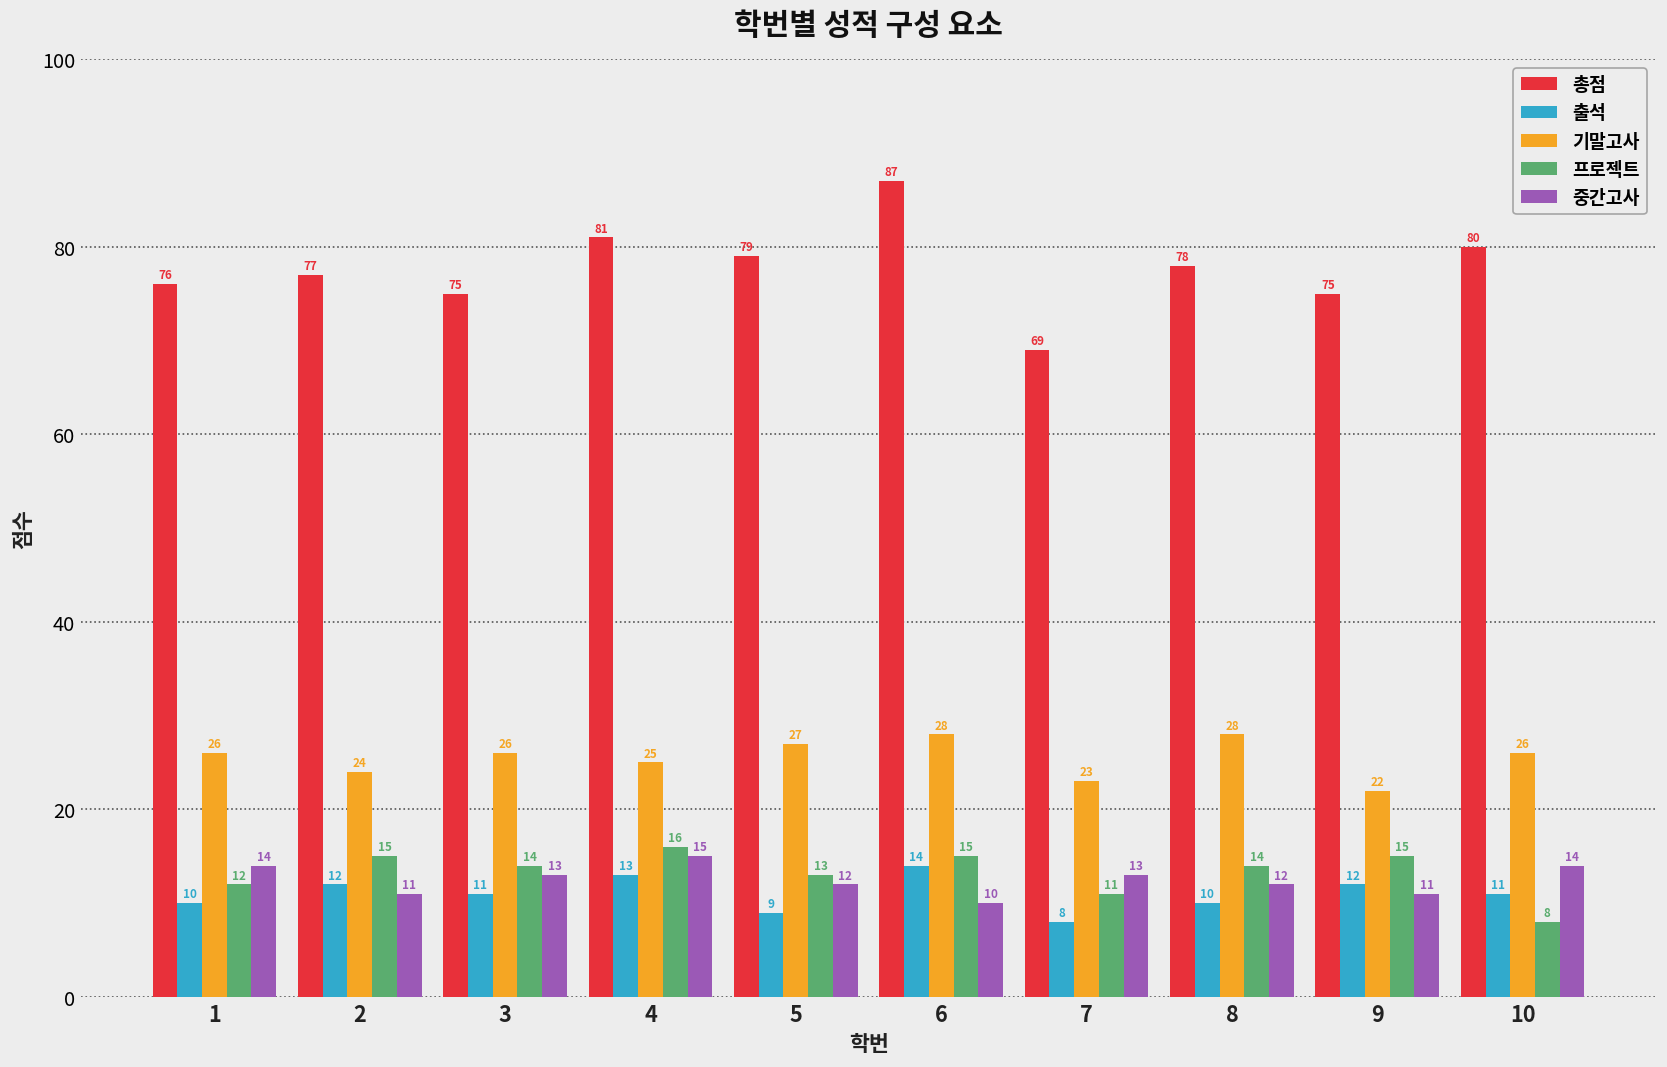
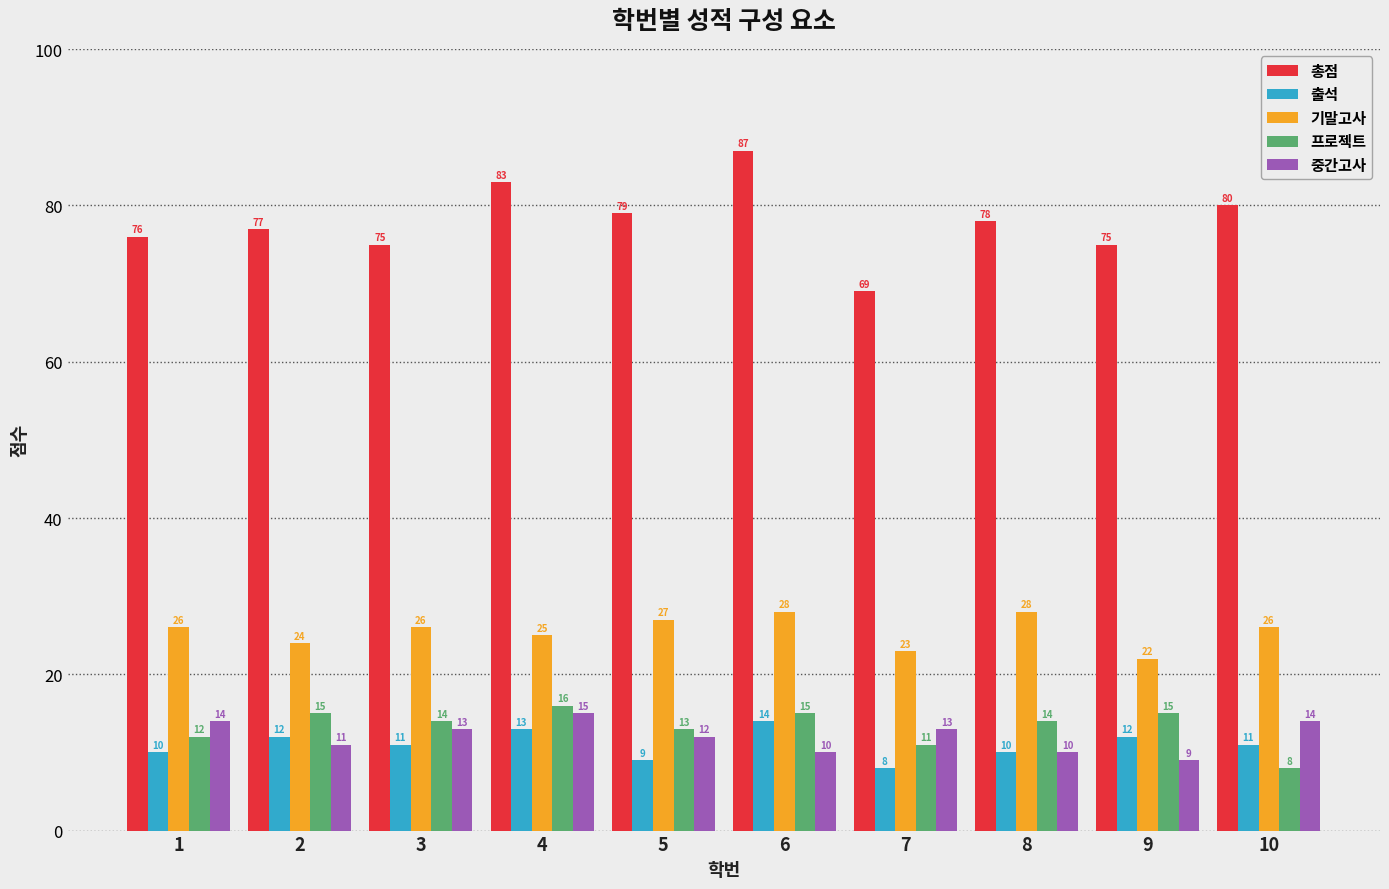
총점, 4: 81 -> 83
중간고사, 8: 12 -> 10
중간고사, 9: 11 -> 9
